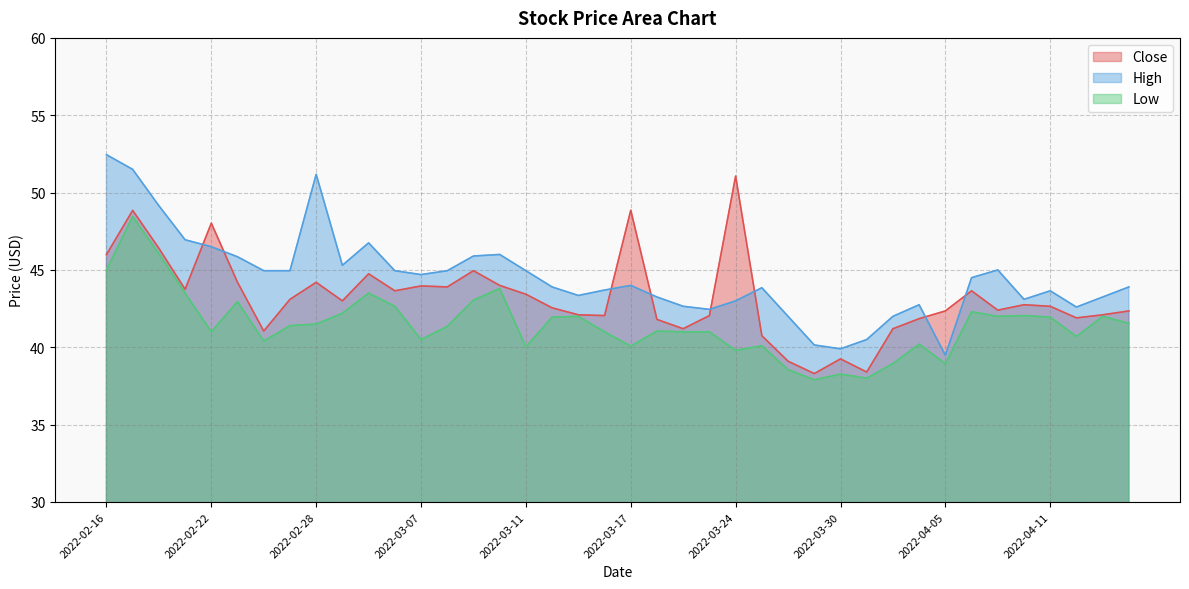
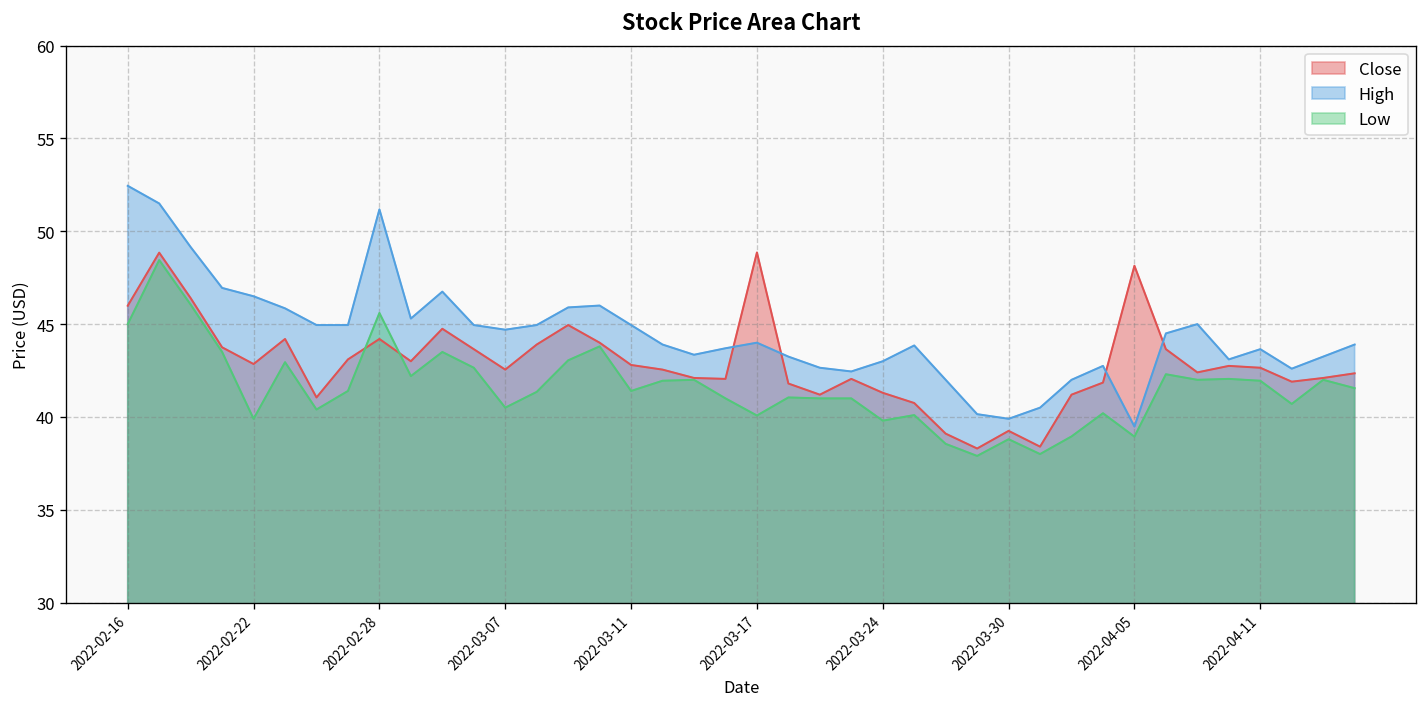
Close, 2022-02-22: 48.0 -> 42.8
Low, 2022-02-22: 41.0 -> 39.9
Low, 2022-02-28: 41.5 -> 45.6
Close, 2022-03-07: 44.0 -> 42.5
Close, 2022-03-11: 43.4 -> 42.8
Low, 2022-03-11: 40.0 -> 41.4
Close, 2022-03-24: 51.1 -> 41.3
Low, 2022-03-30: 38.3 -> 38.8
Close, 2022-04-05: 42.3 -> 48.1
